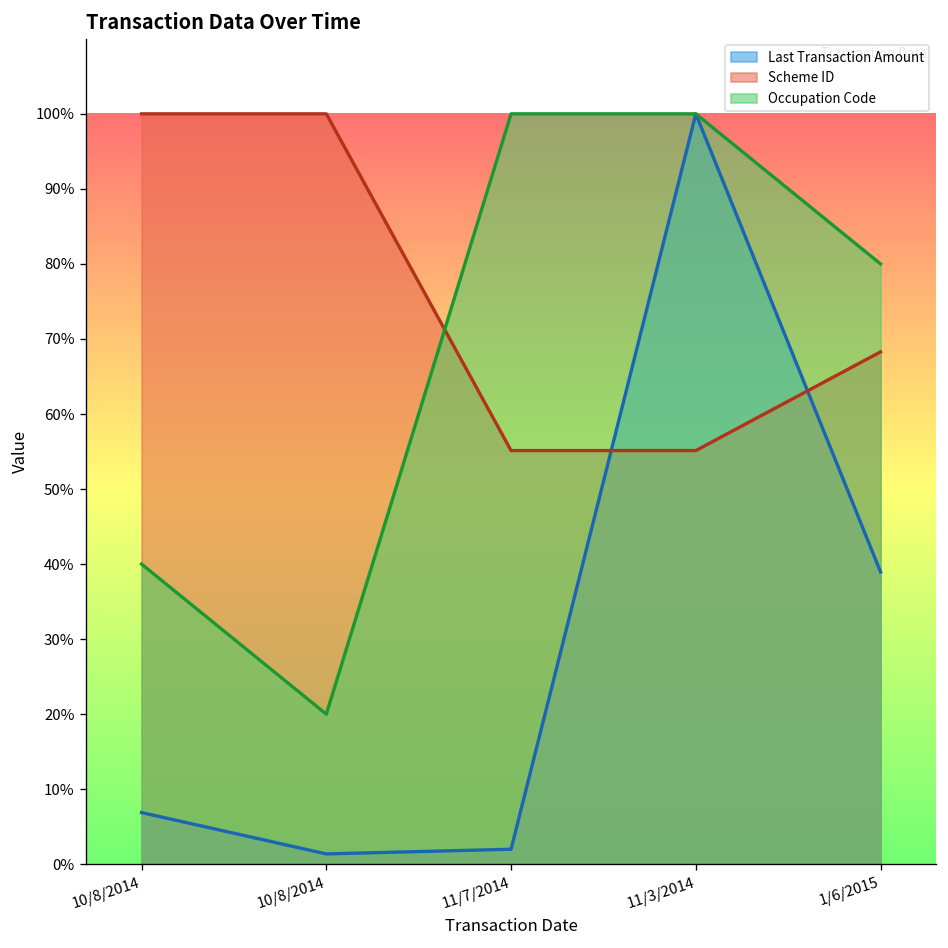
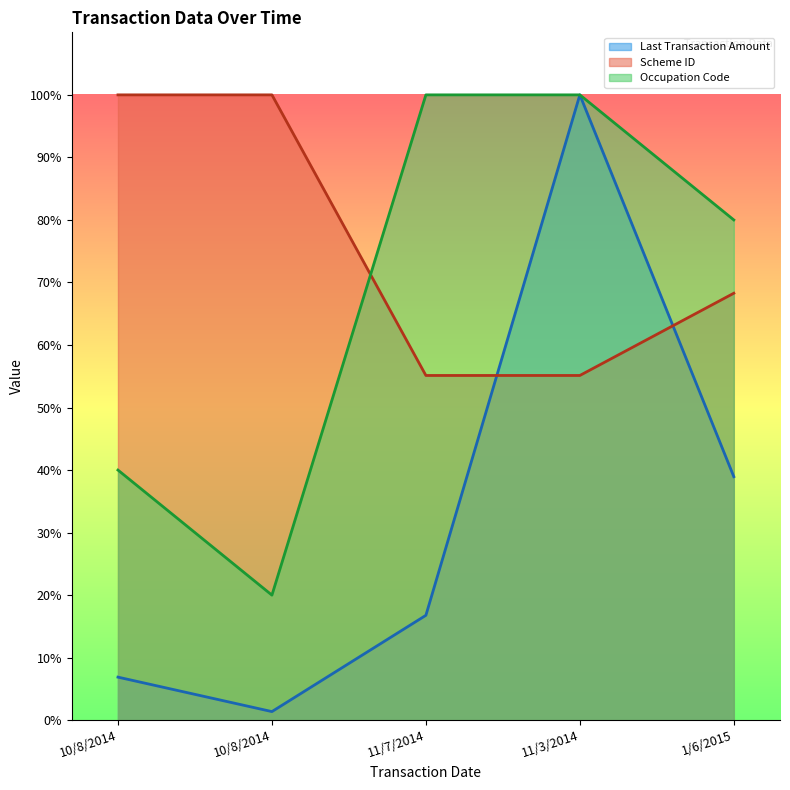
Last Transaction Amount, 11/7/2014: 2% -> 17%
